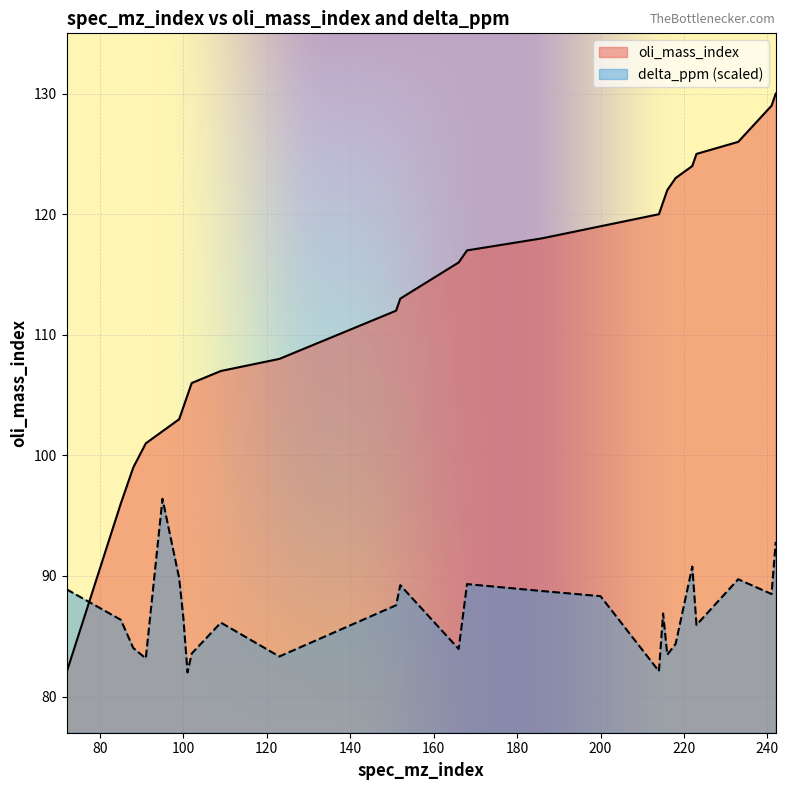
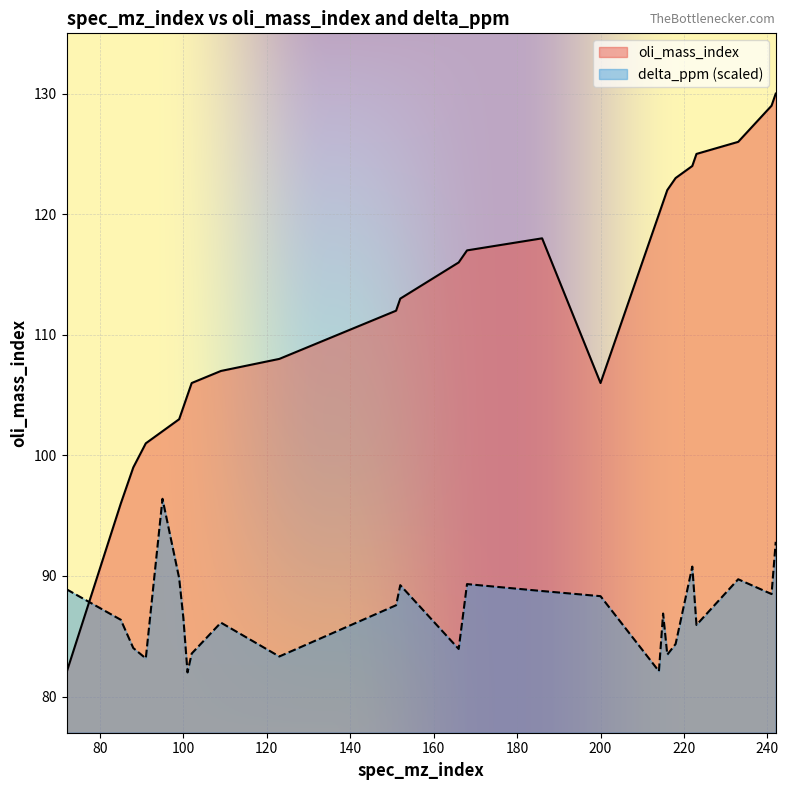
oli_mass_index, 200: 119 -> 106
